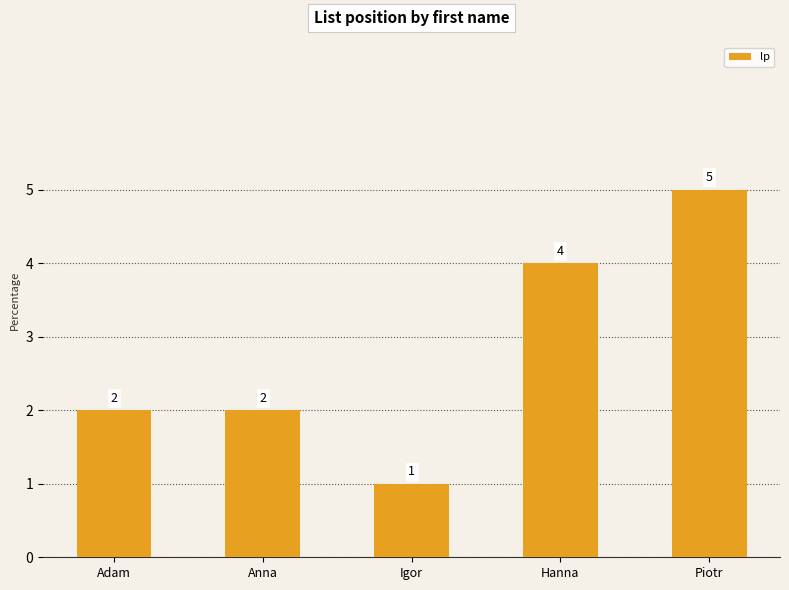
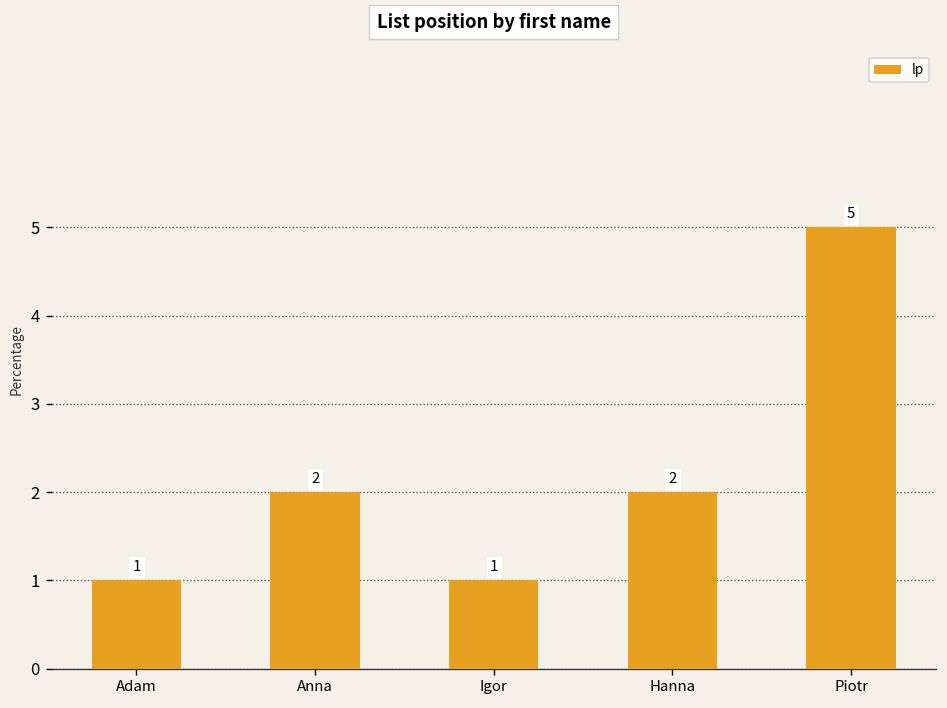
Adam: 2 -> 1
Hanna: 4 -> 2
